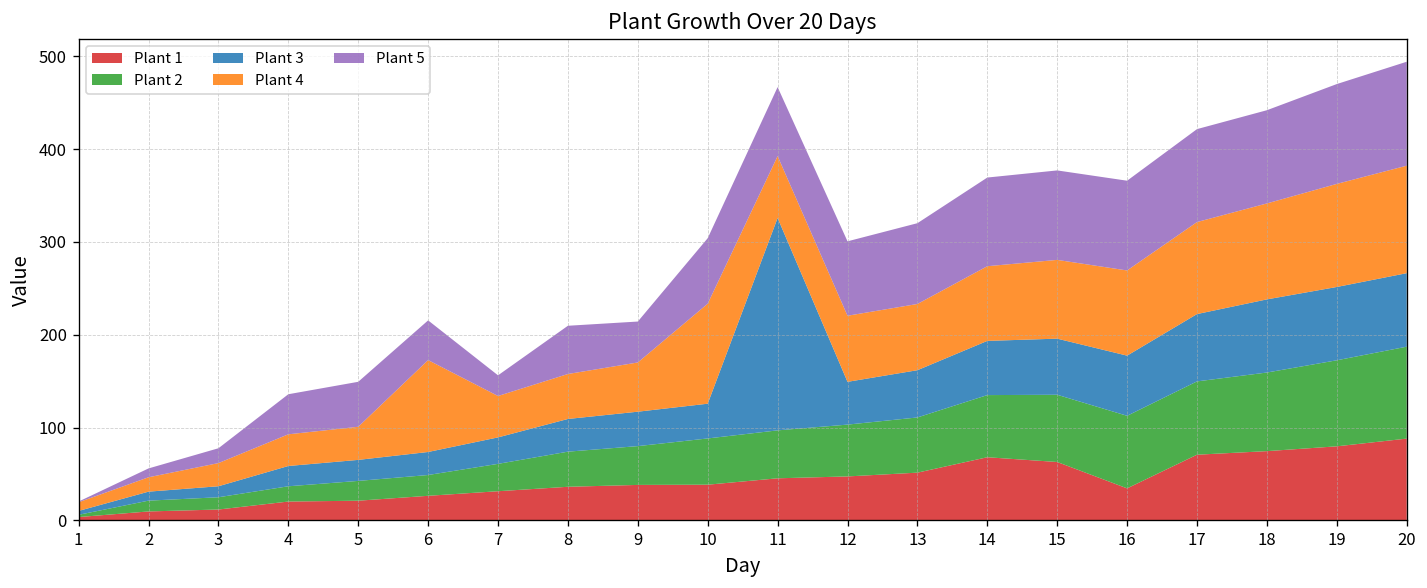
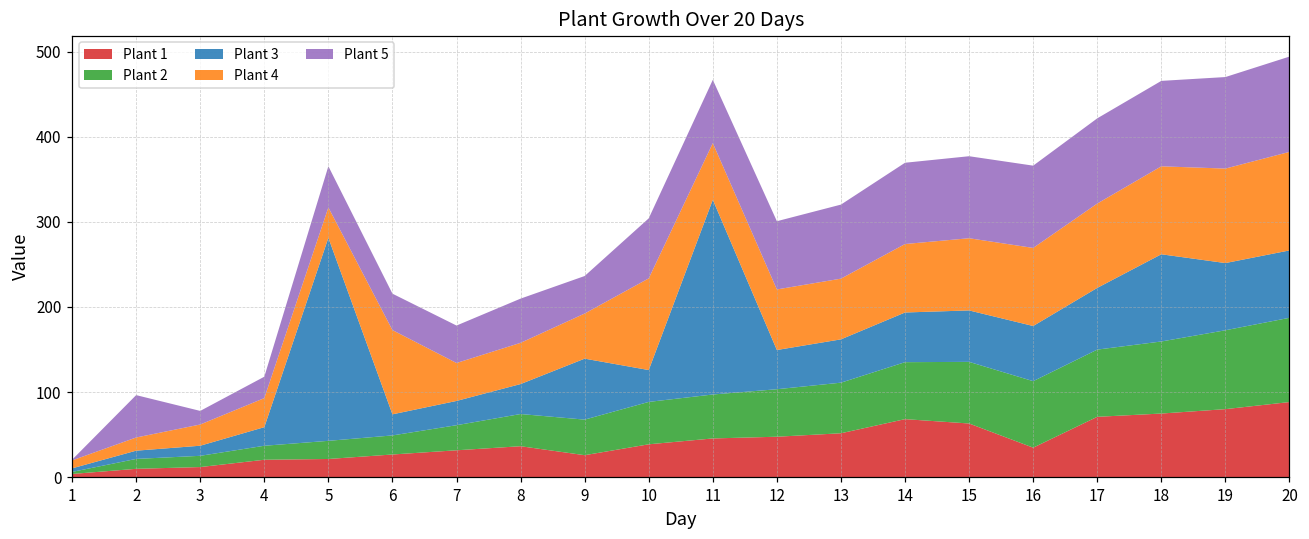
Plant 5, 2: 10 -> 50
Plant 5, 4: 40 -> 30
Plant 3, 5: 20 -> 240
Plant 5, 7: 20 -> 40
Plant 1, 9: 40 -> 30
Plant 3, 9: 40 -> 70
Plant 3, 18: 80 -> 100
